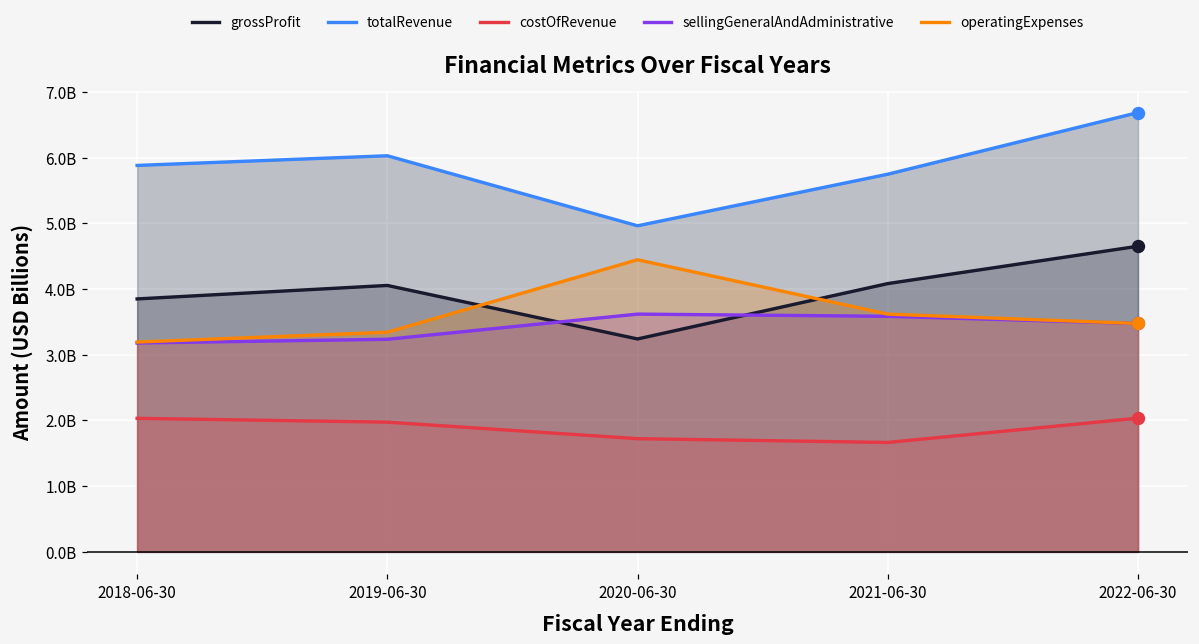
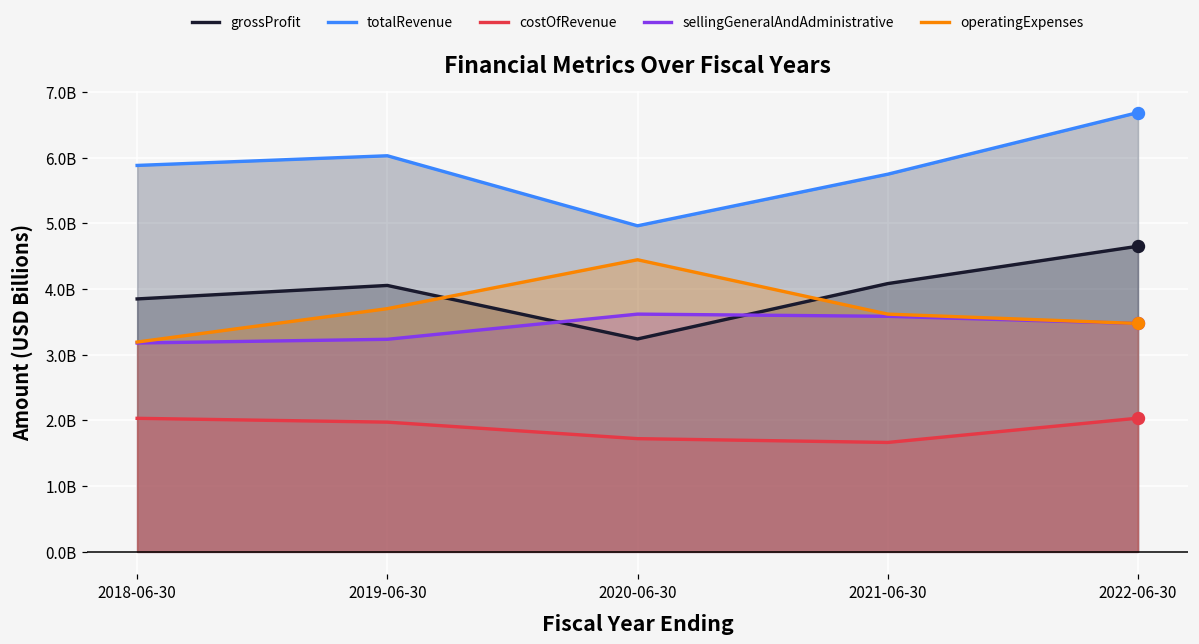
operatingExpenses, 2019-06-30: 3300000000 -> 3700000000
